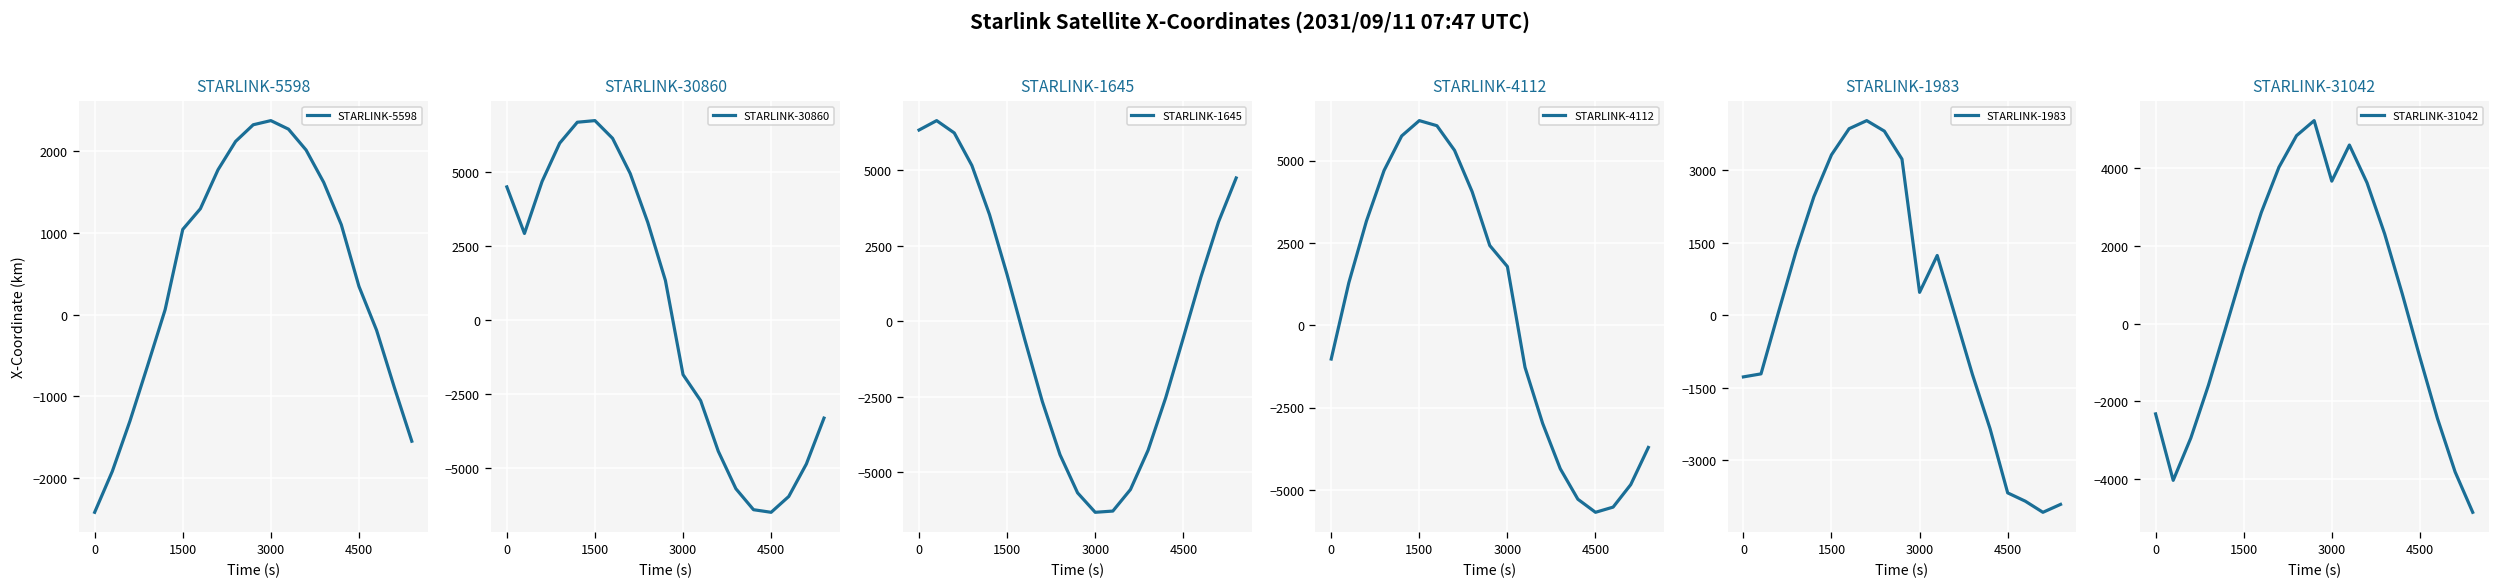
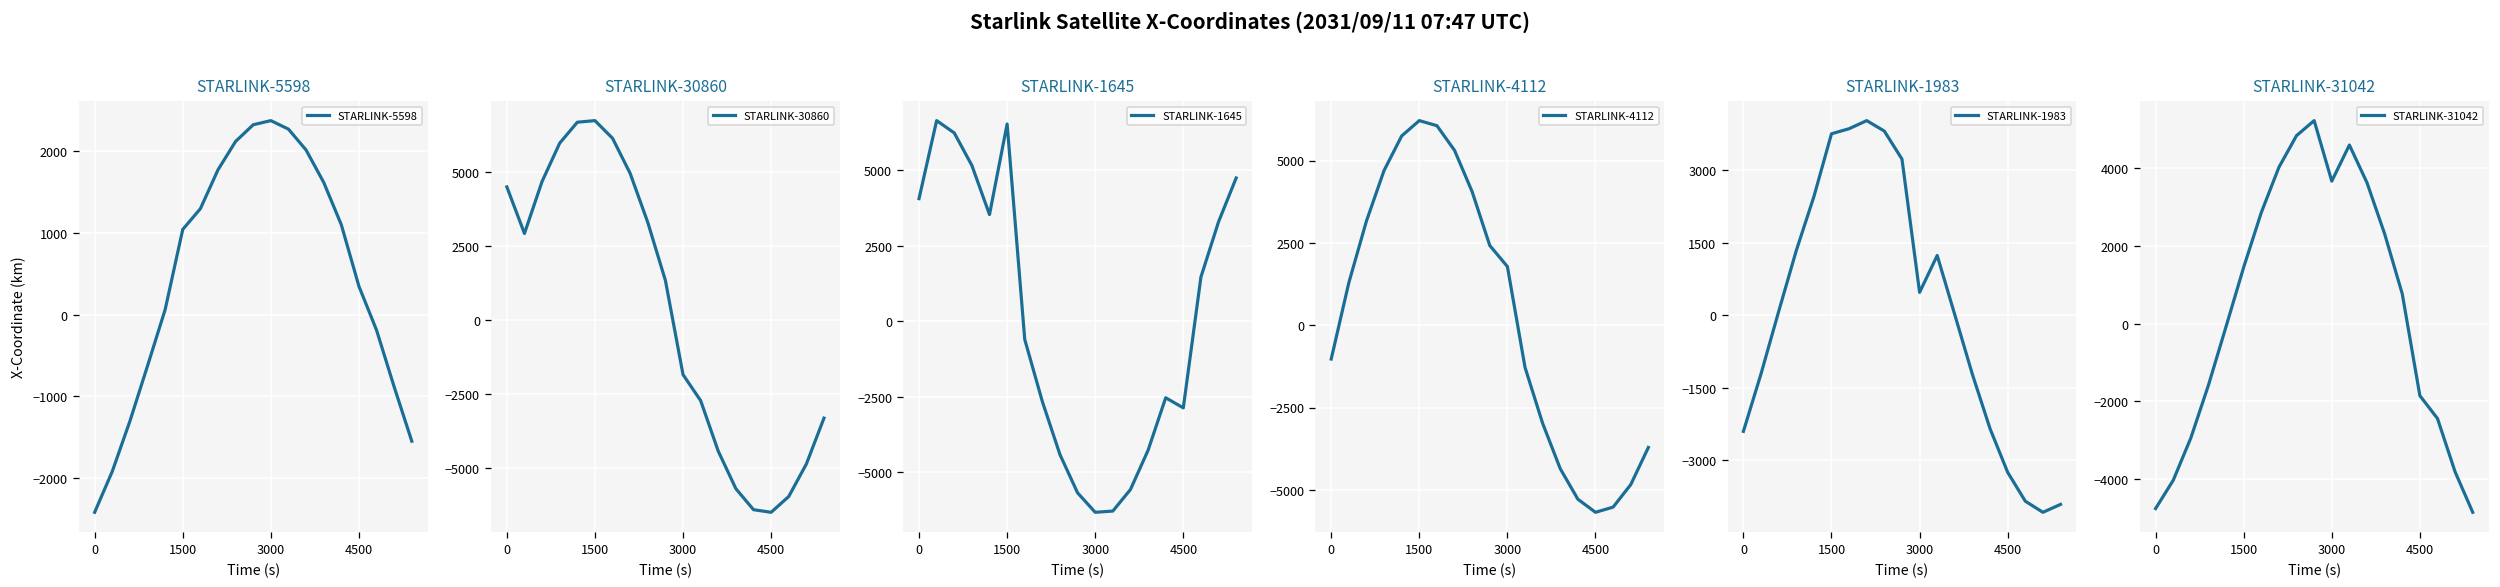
STARLINK-1645, 0: 6300 -> 4100
STARLINK-1645, 1500: 1500 -> 6500
STARLINK-1645, 4500: -500 -> -2900
STARLINK-1983, 0: -1300 -> -2400
STARLINK-1983, 1500: 3300 -> 3800
STARLINK-1983, 4500: -3700 -> -3200
STARLINK-31042, 0: -2300 -> -4800
STARLINK-31042, 4500: -900 -> -1900
